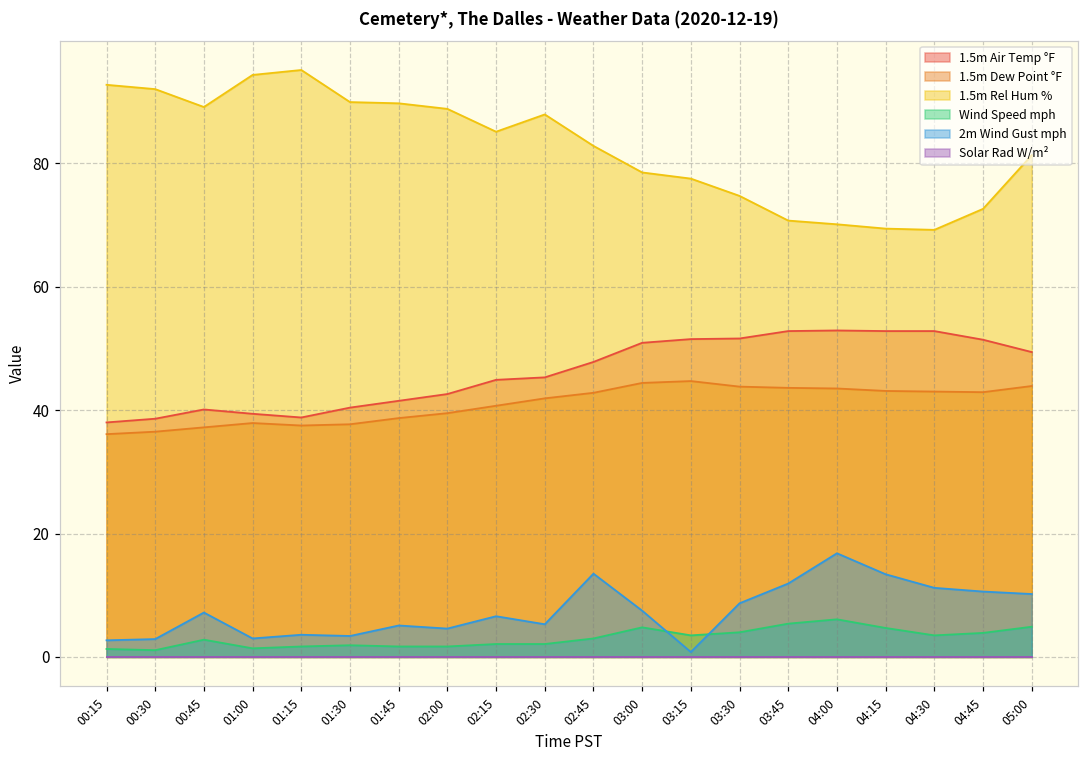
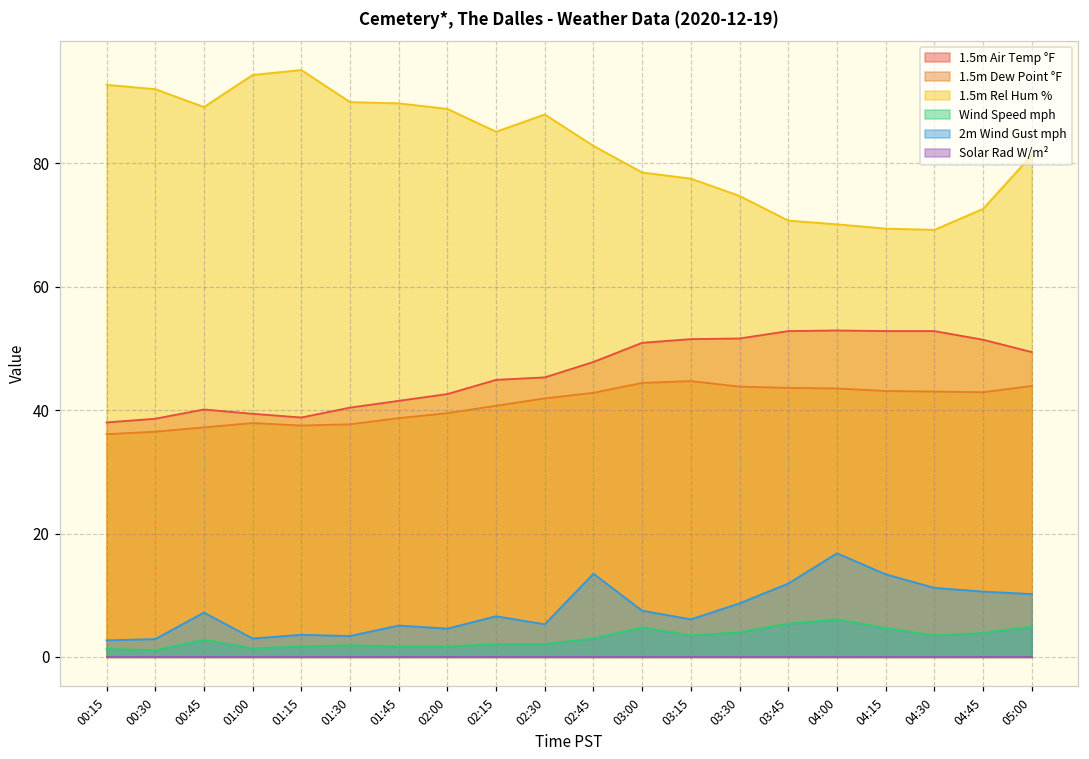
2m Wind Gust mph, 03:15: 1 -> 6
